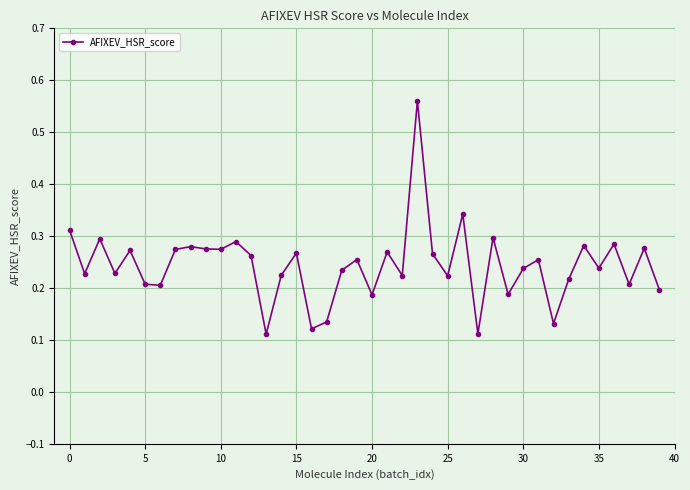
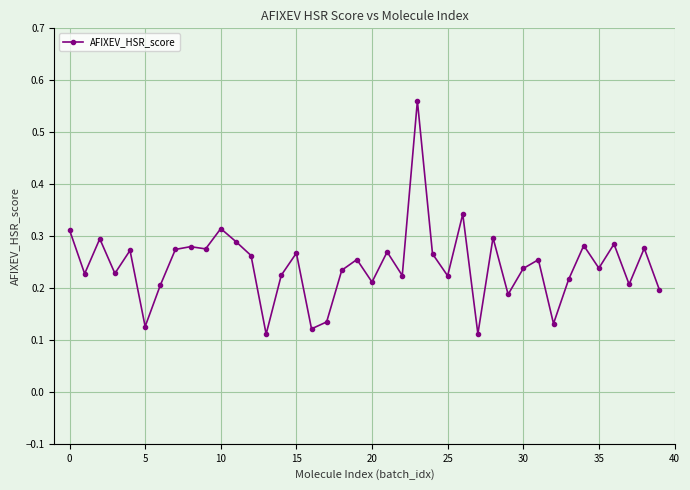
5: 0.21 -> 0.13
10: 0.27 -> 0.31
20: 0.19 -> 0.21
